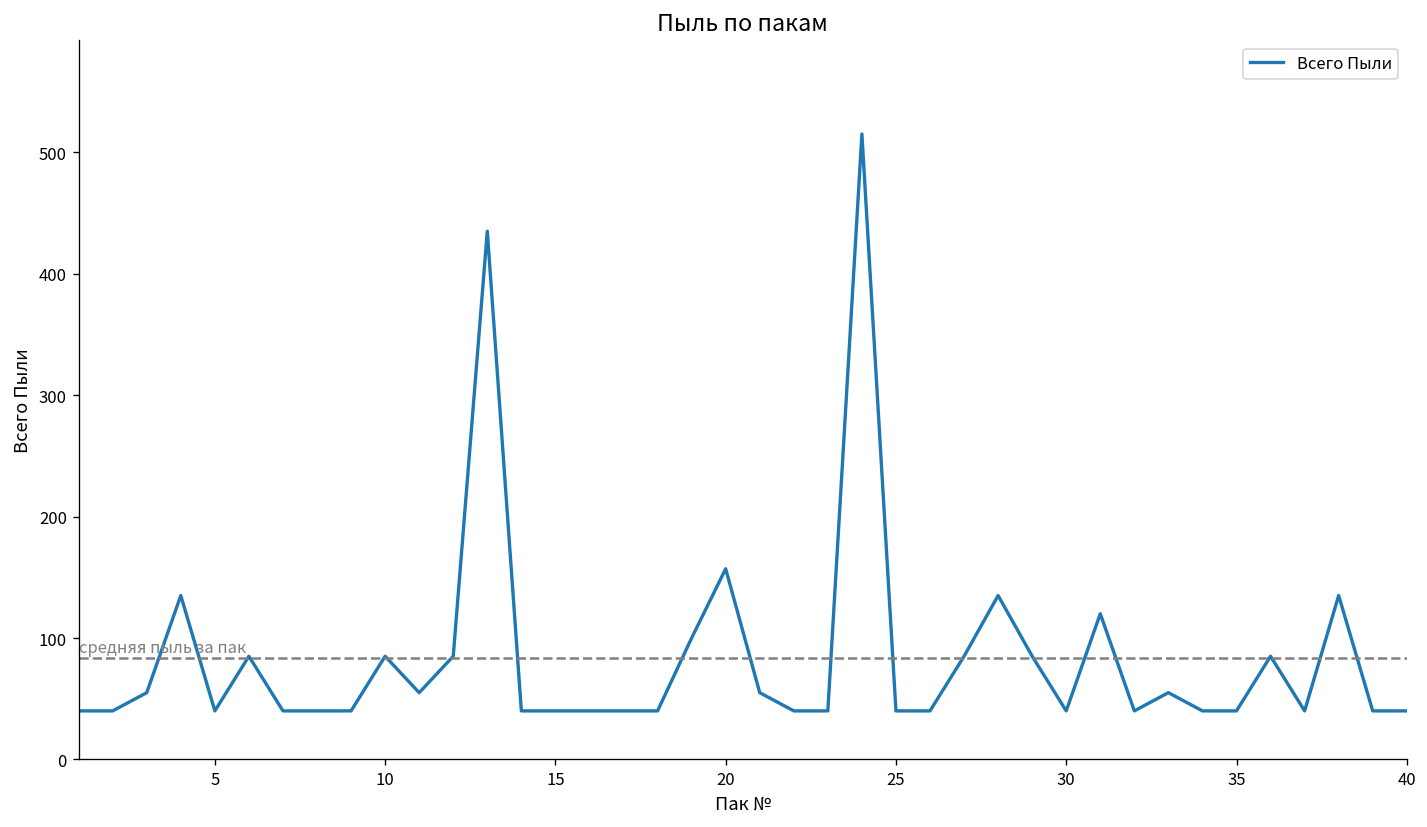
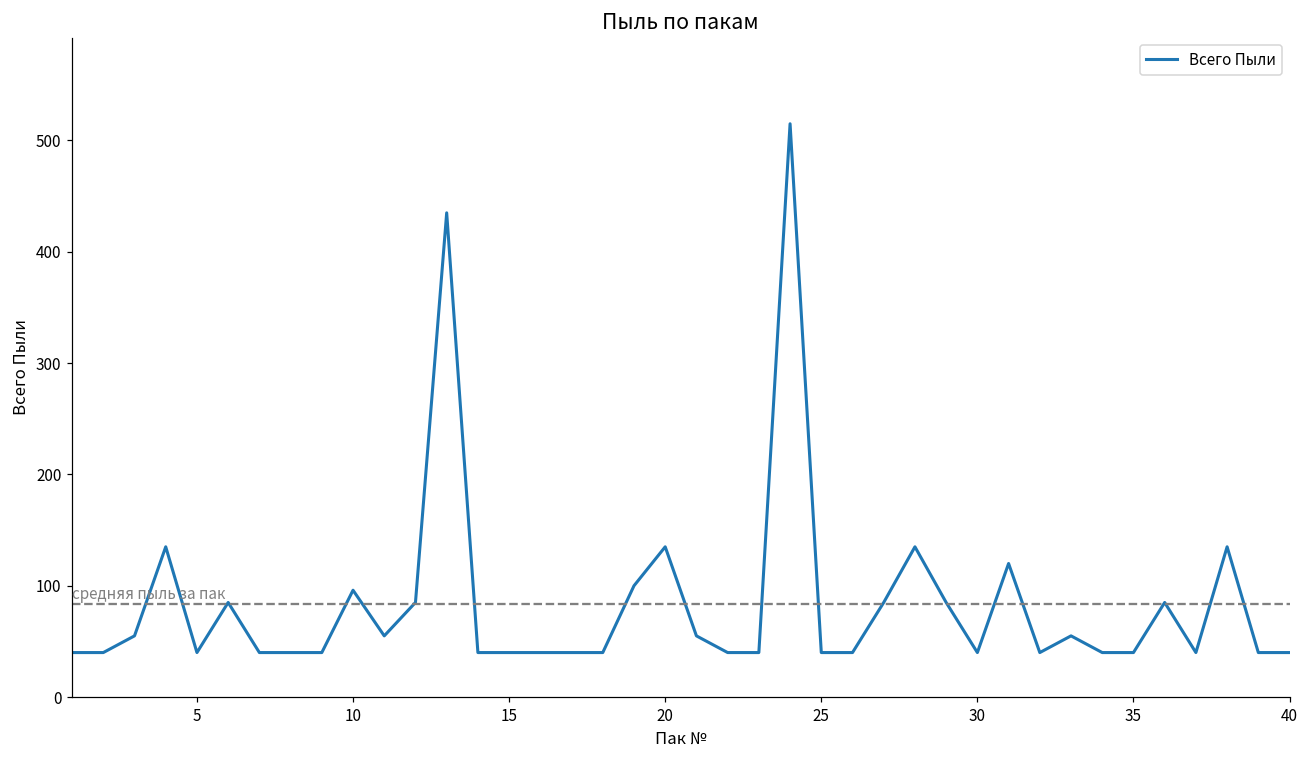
10: 85 -> 96
20: 157 -> 135
